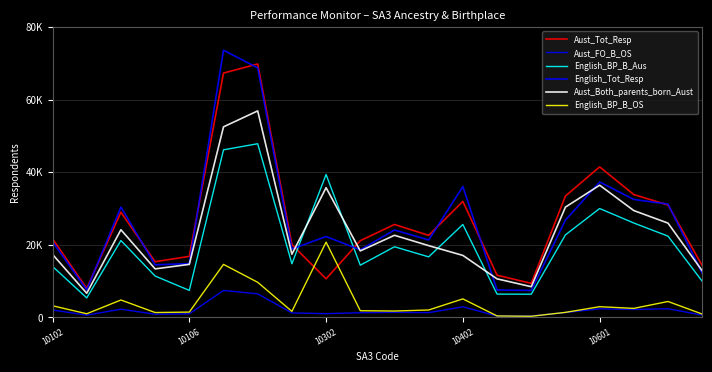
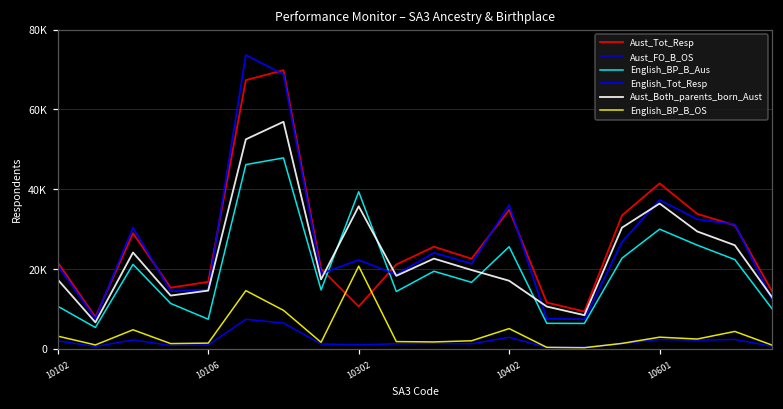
English_BP_B_Aus, 10102: 14000 -> 11000
Aust_Tot_Resp, 10402: 32000 -> 35000
